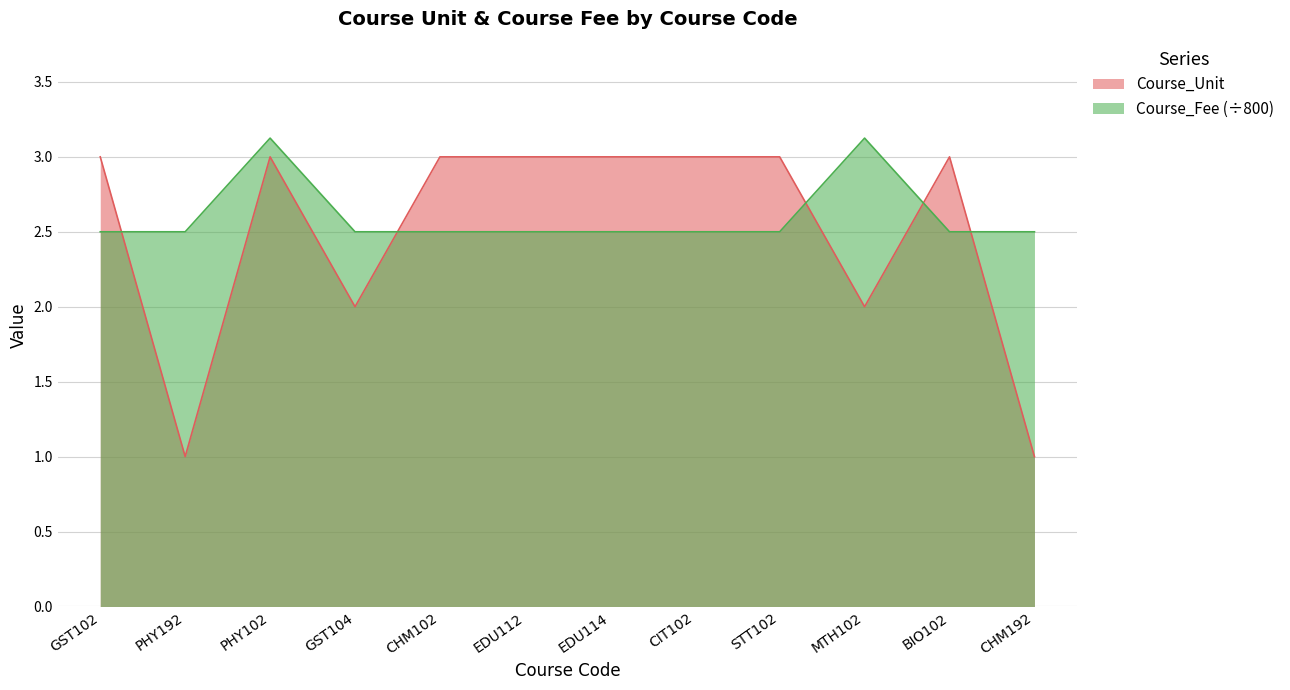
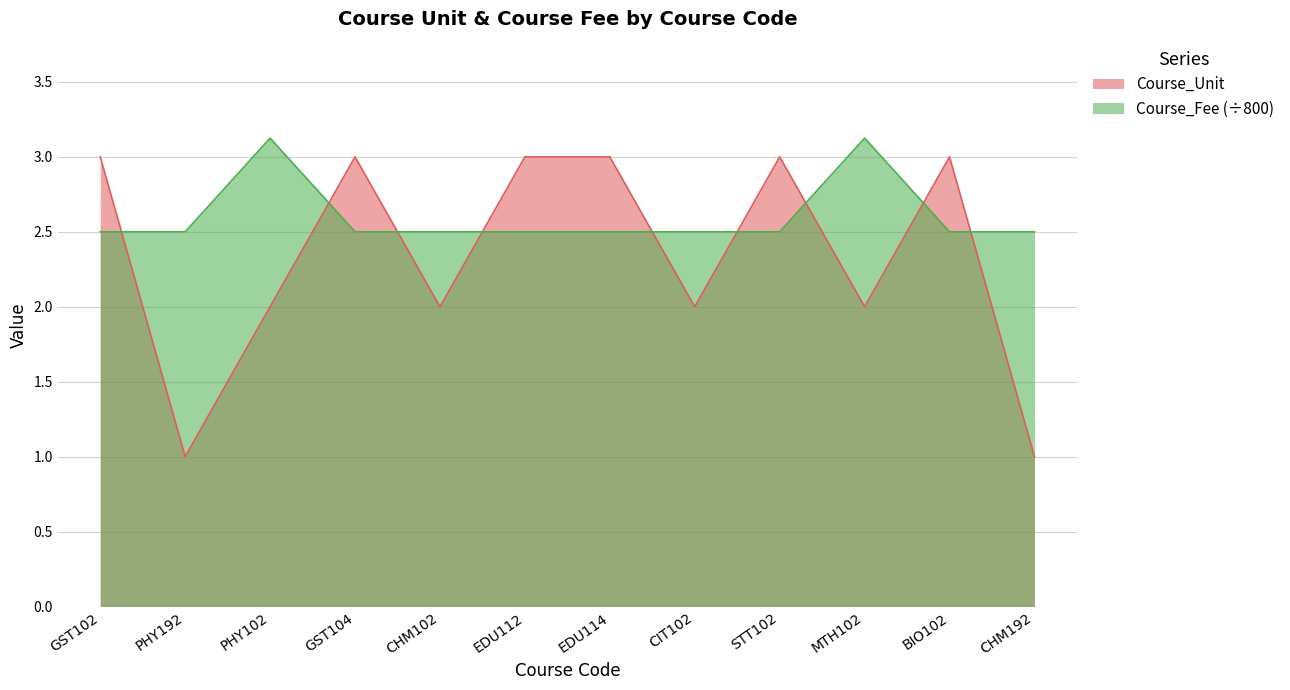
Course_Unit, PHY102: 3 -> 2
Course_Unit, GST104: 2 -> 3
Course_Unit, CHM102: 3 -> 2
Course_Unit, CIT102: 3 -> 2
